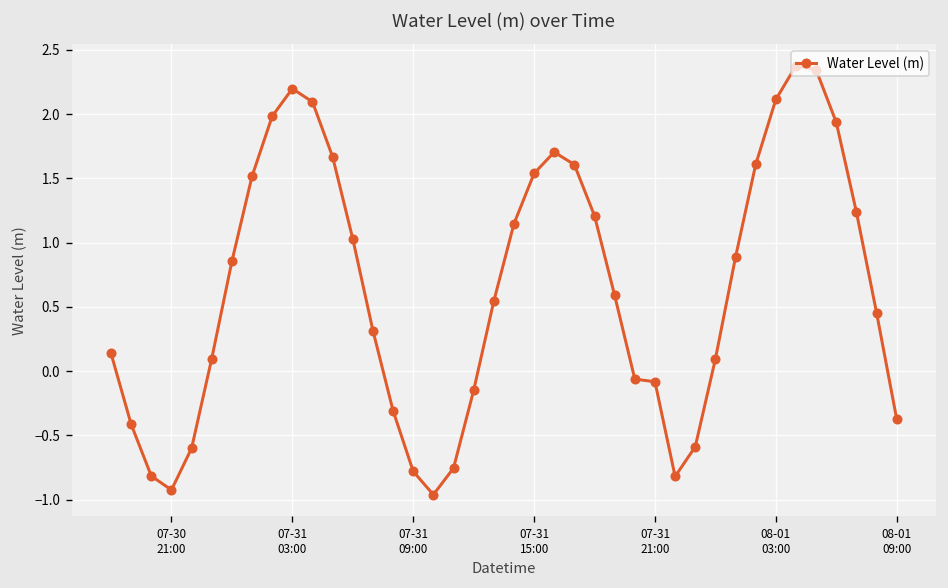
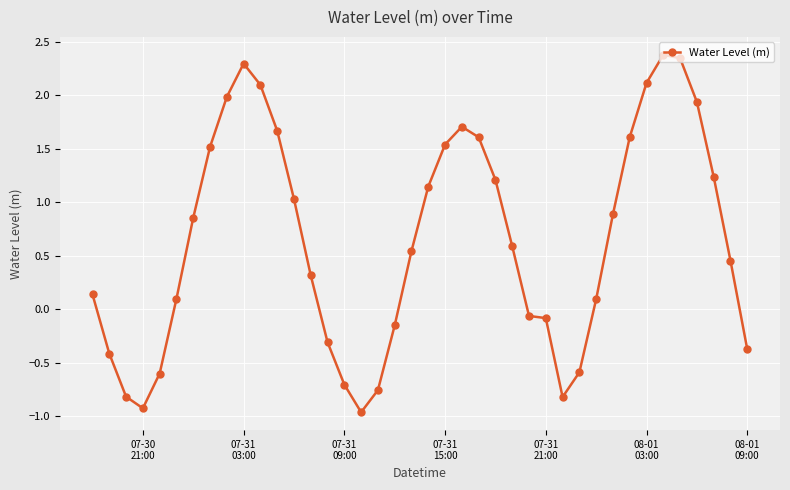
07-31 03:00: 2.20 -> 2.29
07-31 09:00: -0.78 -> -0.70
